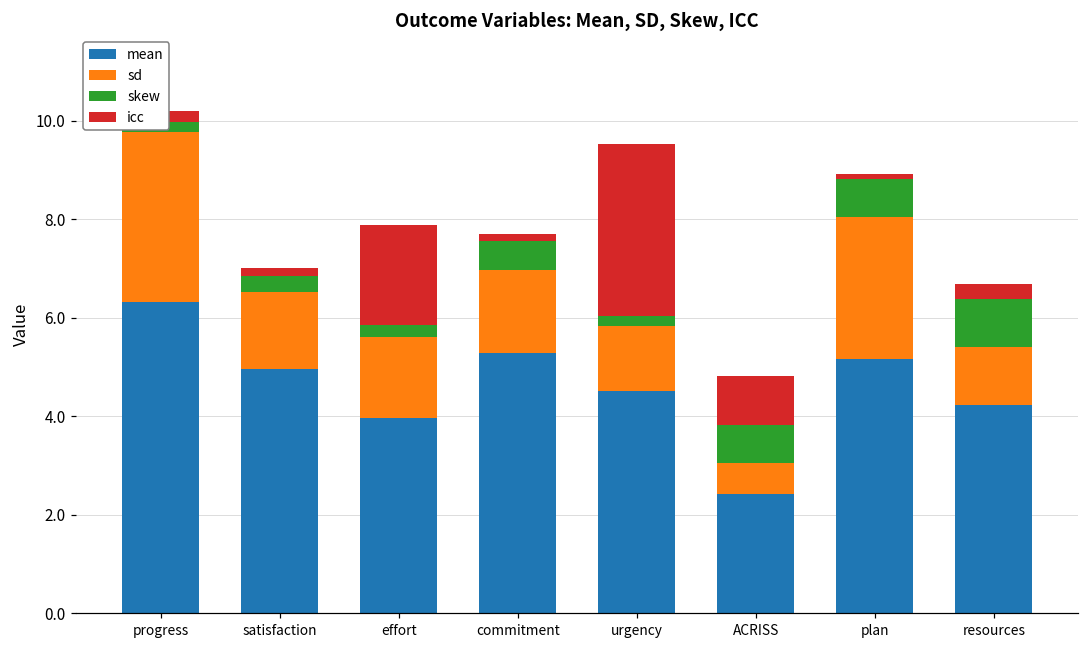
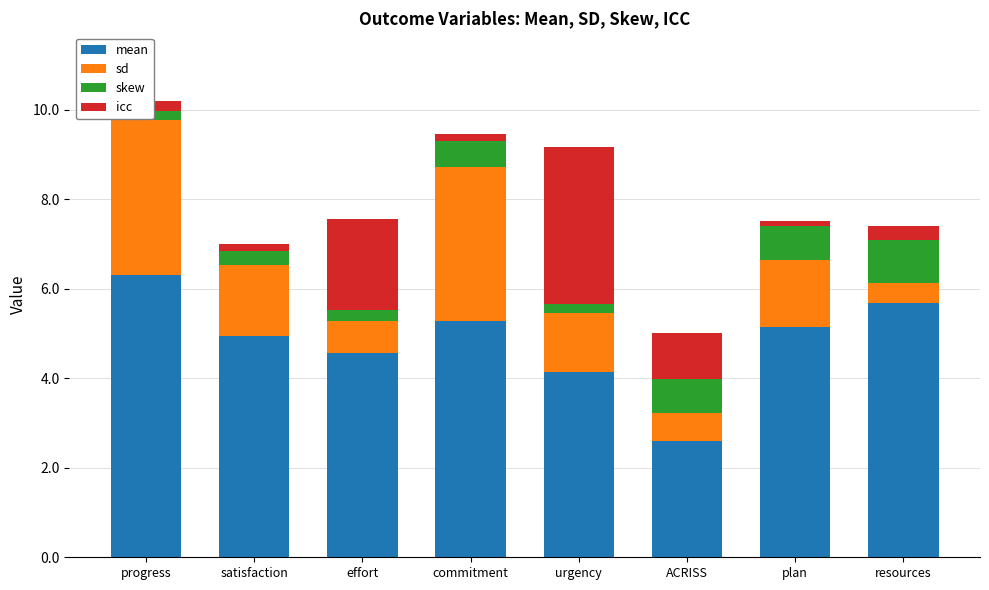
mean, effort: 4.0 -> 4.6
sd, effort: 1.6 -> 0.7
sd, commitment: 1.7 -> 3.5
mean, urgency: 4.5 -> 4.1
mean, ACRISS: 2.4 -> 2.6
sd, plan: 2.9 -> 1.5
mean, resources: 4.2 -> 5.7
sd, resources: 1.2 -> 0.4
